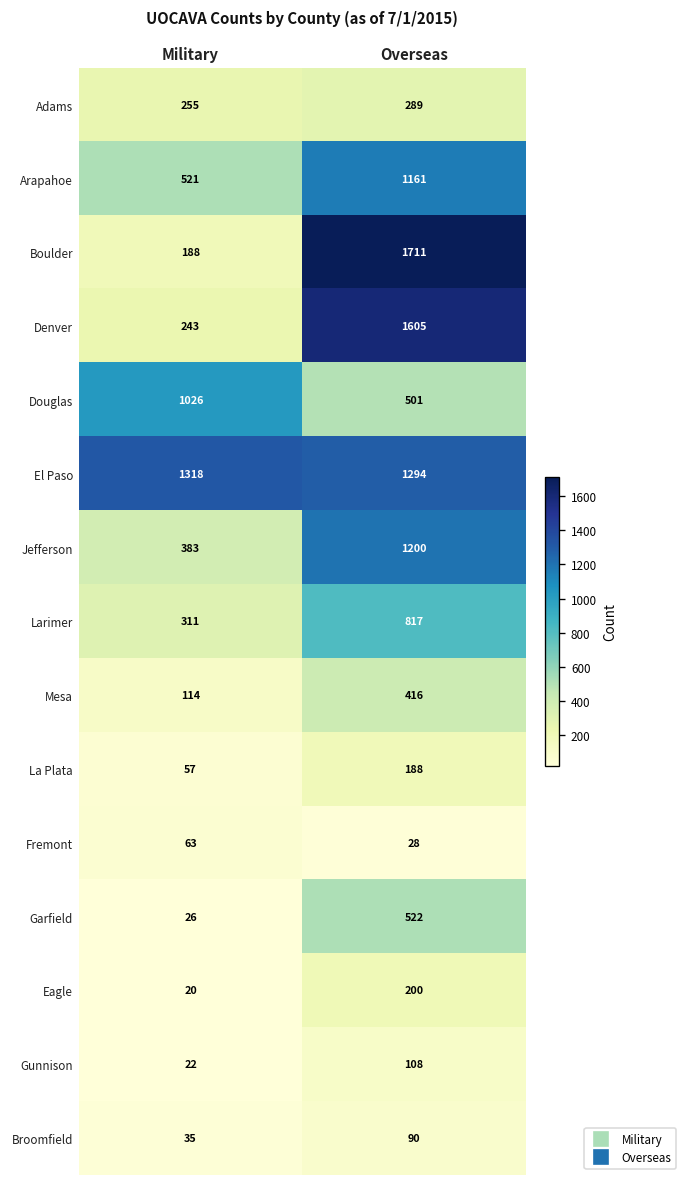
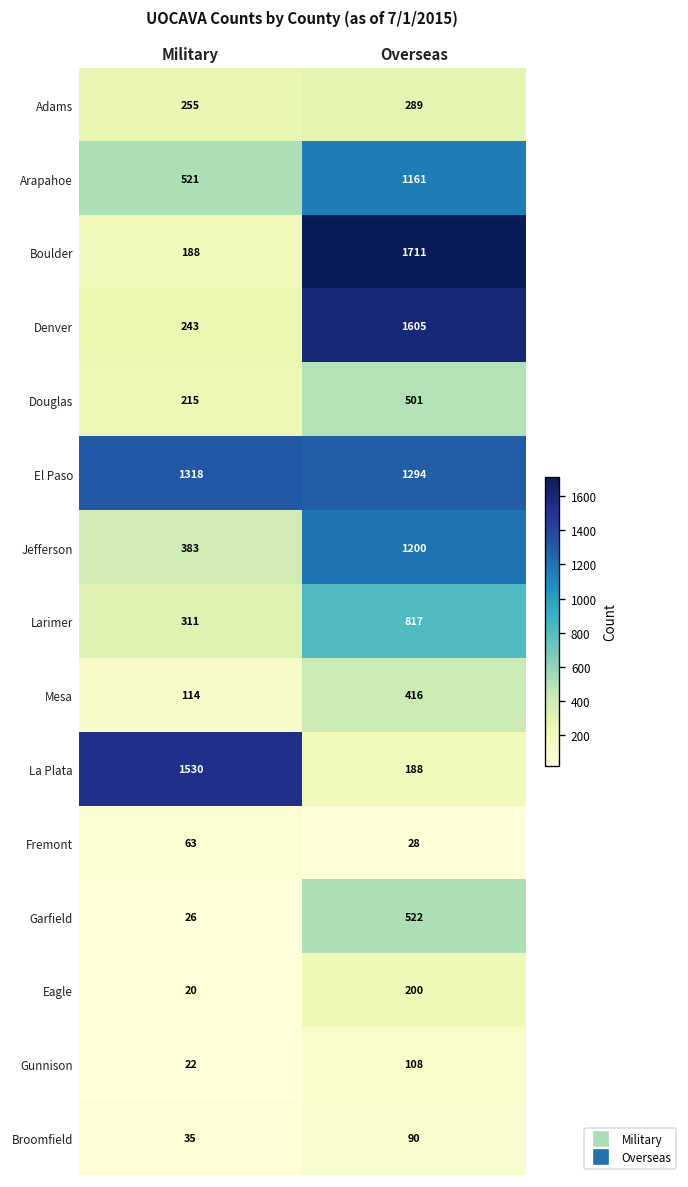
Douglas, Military: 1026 -> 215
La Plata, Military: 57 -> 1530
